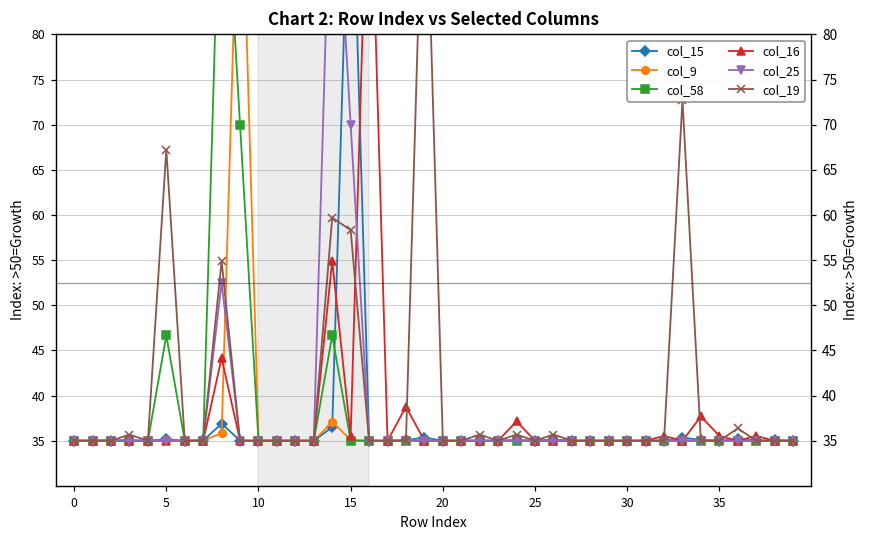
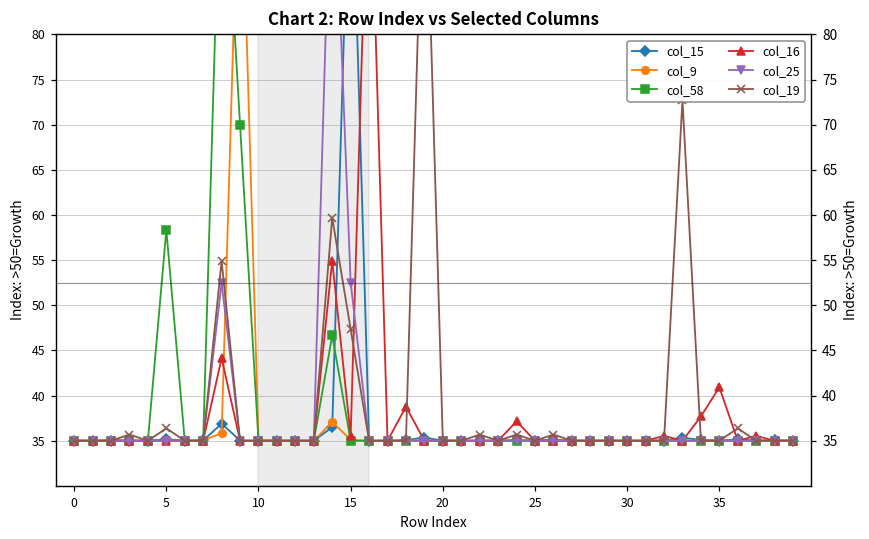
col_58, 5: 47 -> 58
col_19, 5: 67 -> 36
col_25, 15: 70 -> 53
col_19, 15: 58 -> 47
col_16, 35: 36 -> 41
